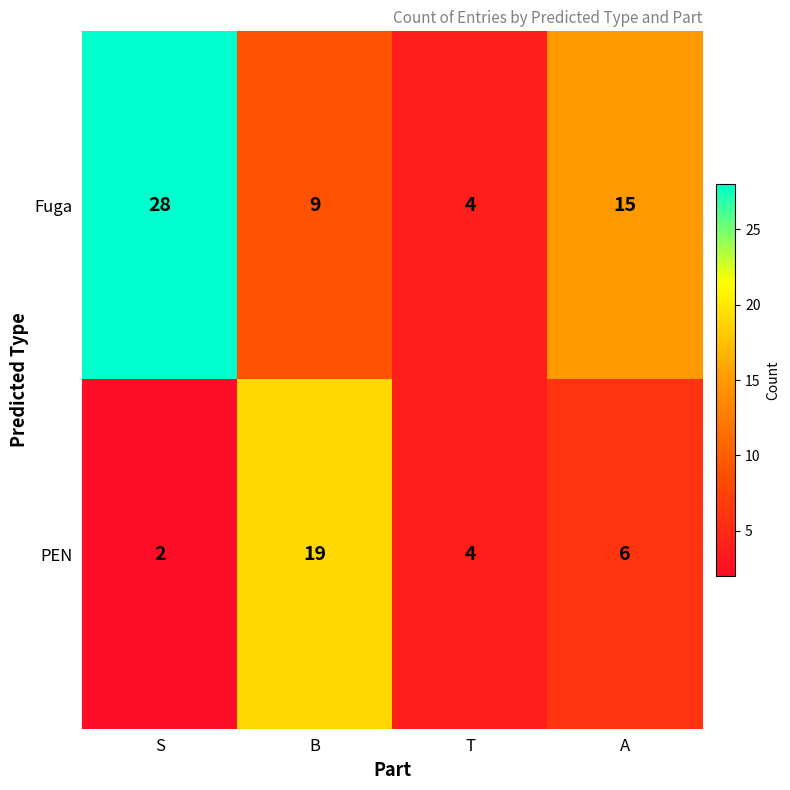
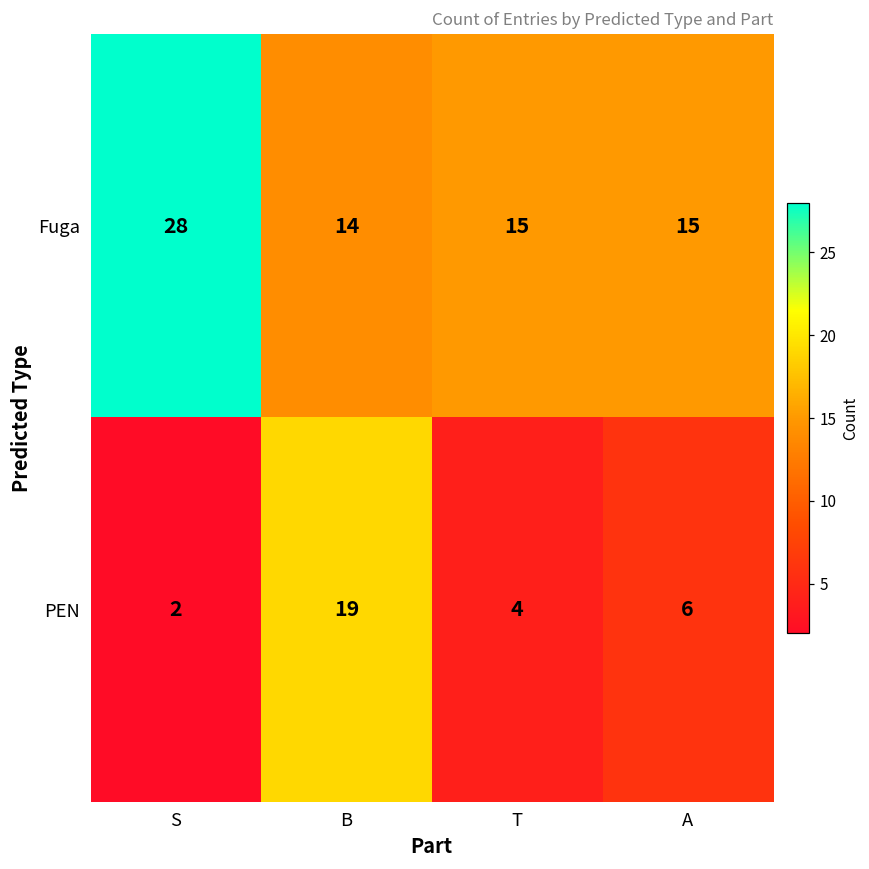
Fuga, B: 9 -> 14
Fuga, T: 4 -> 15
